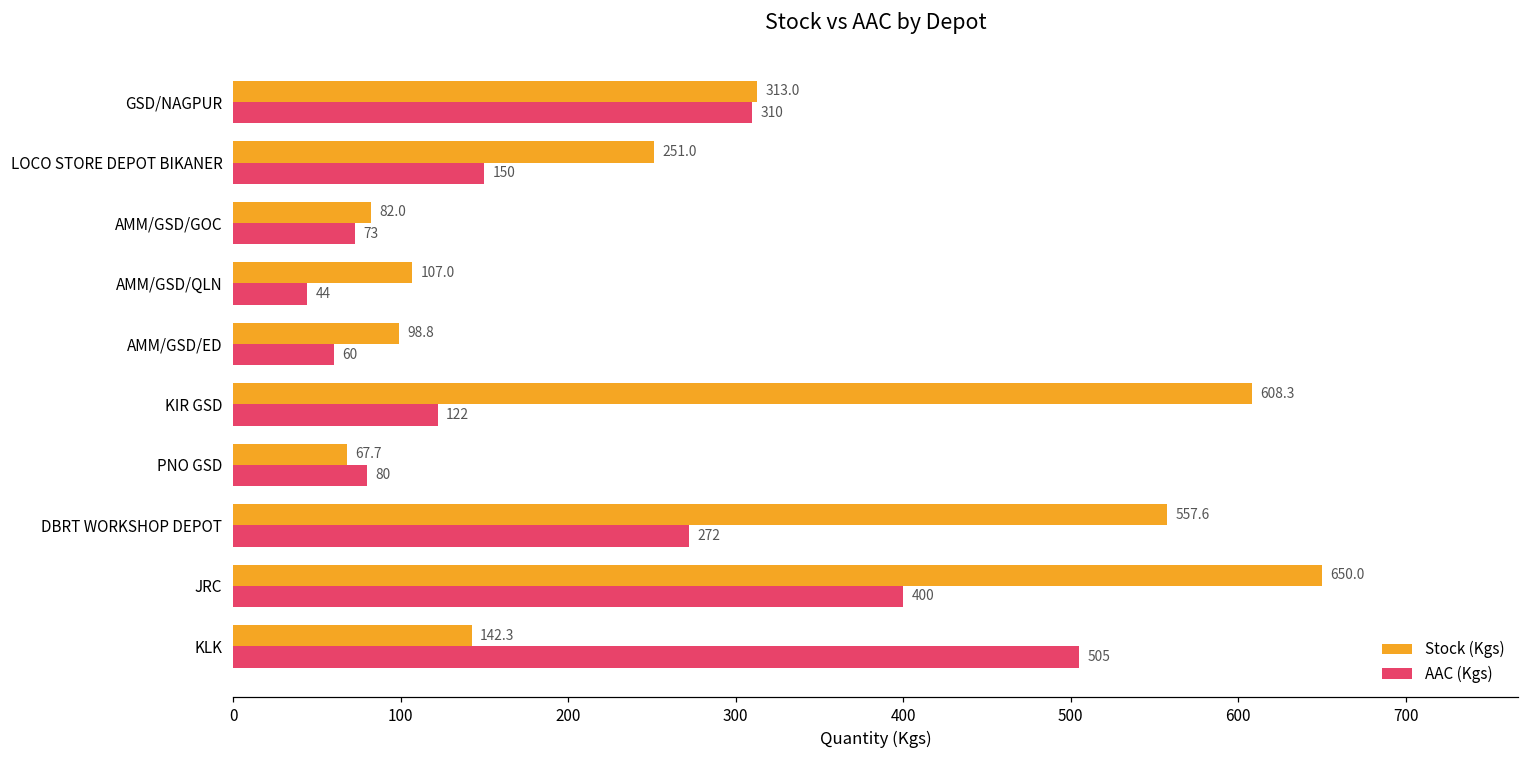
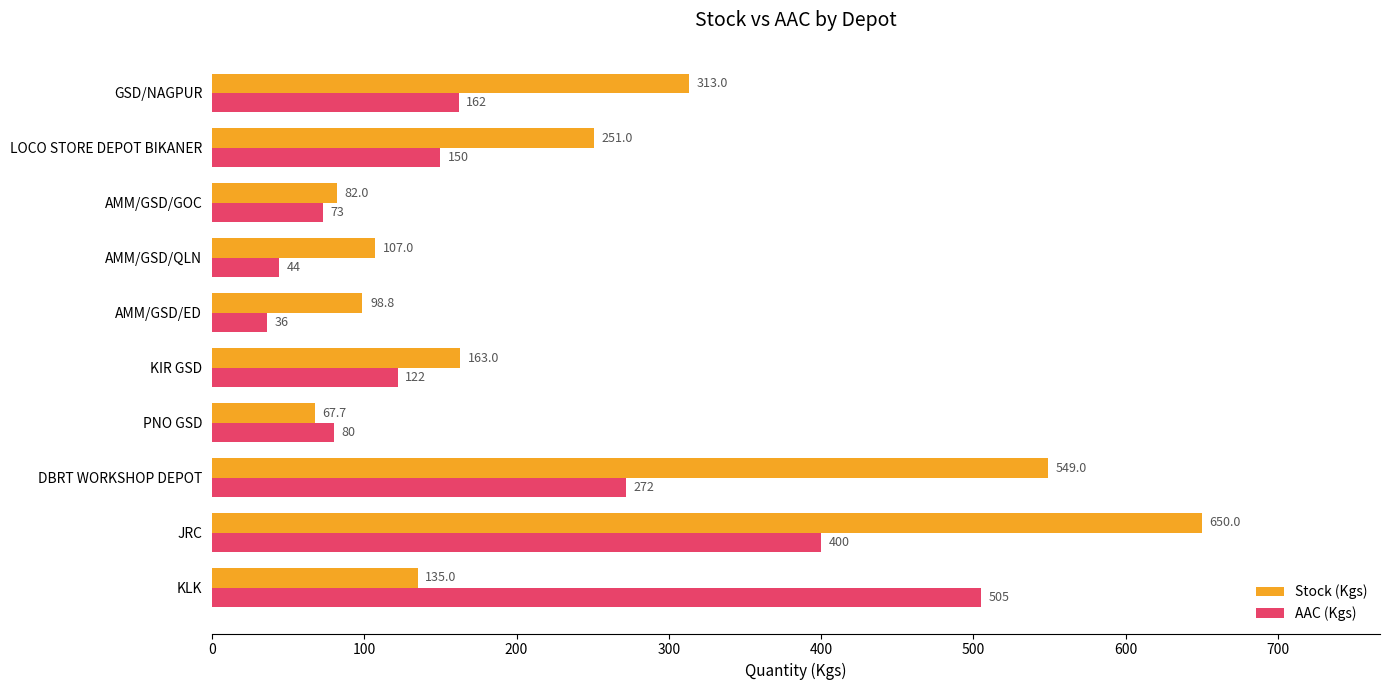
AAC (Kgs), GSD/NAGPUR: 310 -> 162
AAC (Kgs), AMM/GSD/ED: 60 -> 36
Stock (Kgs), KIR GSD: 608.3 -> 163.0
Stock (Kgs), DBRT WORKSHOP DEPOT: 557.6 -> 549.0
Stock (Kgs), KLK: 142.3 -> 135.0
